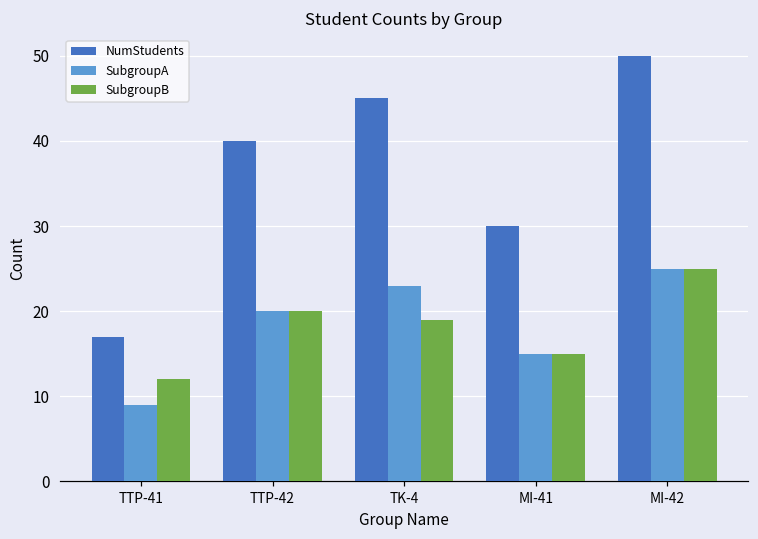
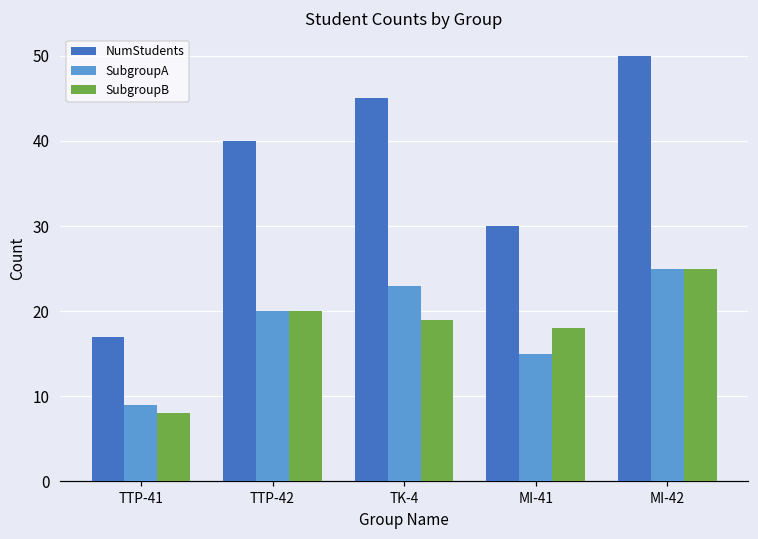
SubgroupB, TTP-41: 12 -> 8
SubgroupB, MI-41: 15 -> 18
